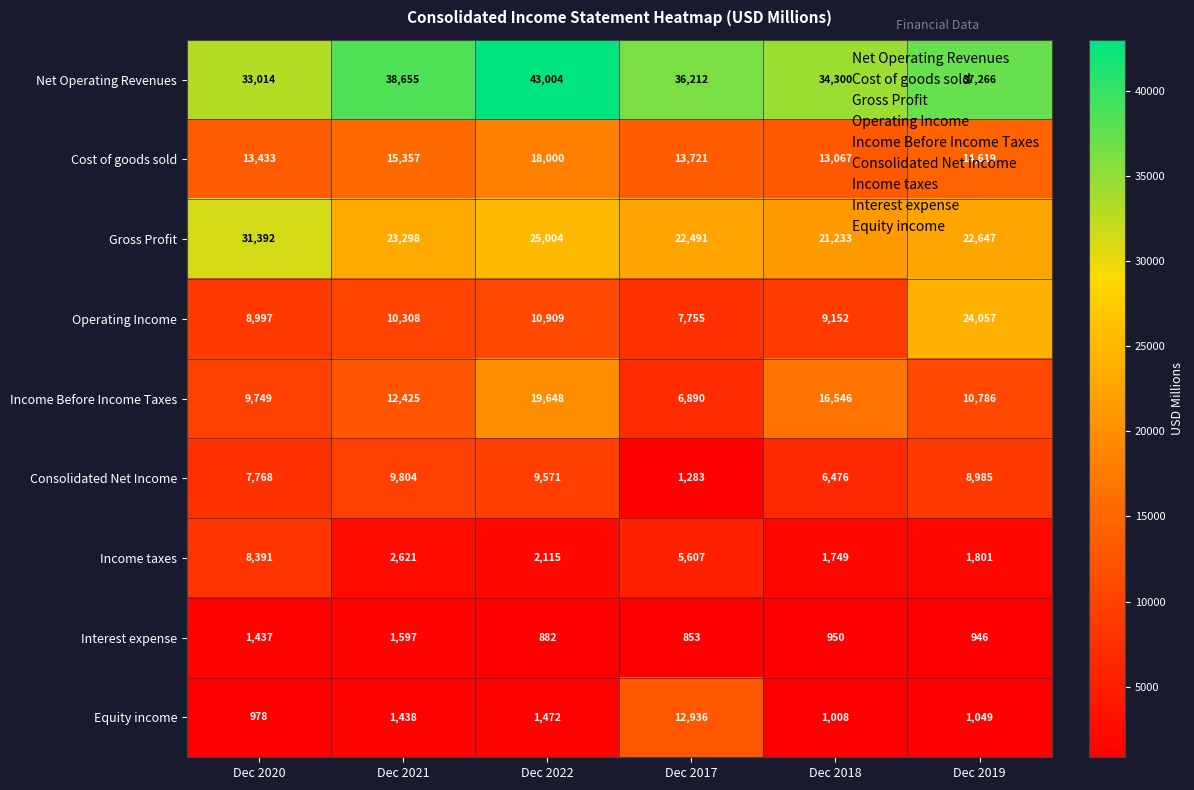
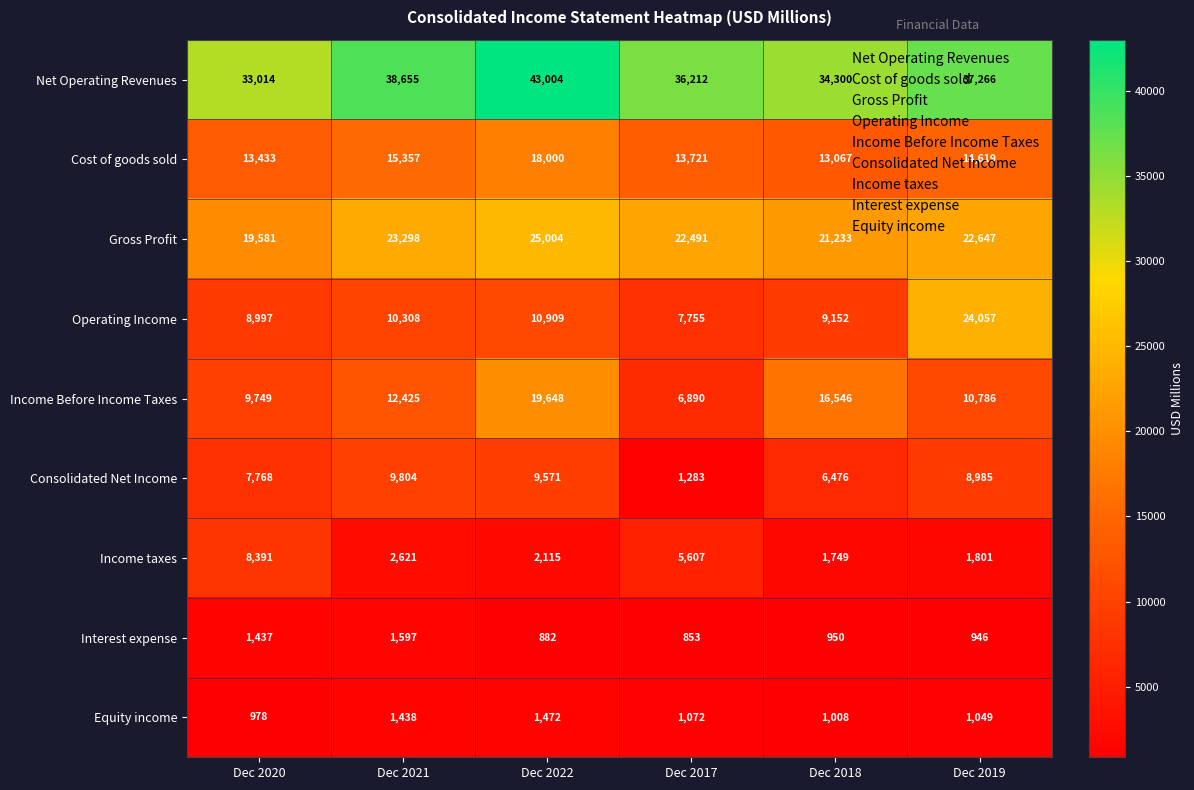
Gross Profit, Dec 2020: 31,392 -> 19,581
Equity income, Dec 2017: 12,936 -> 1,072
